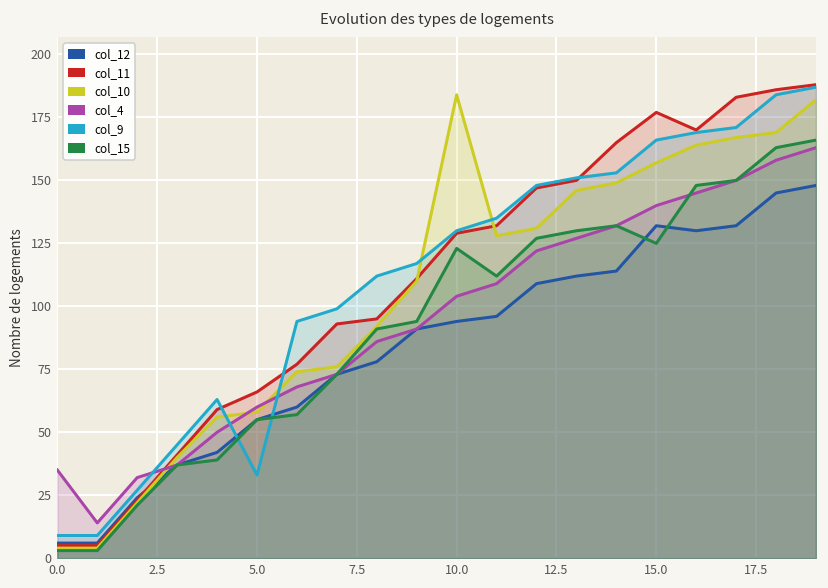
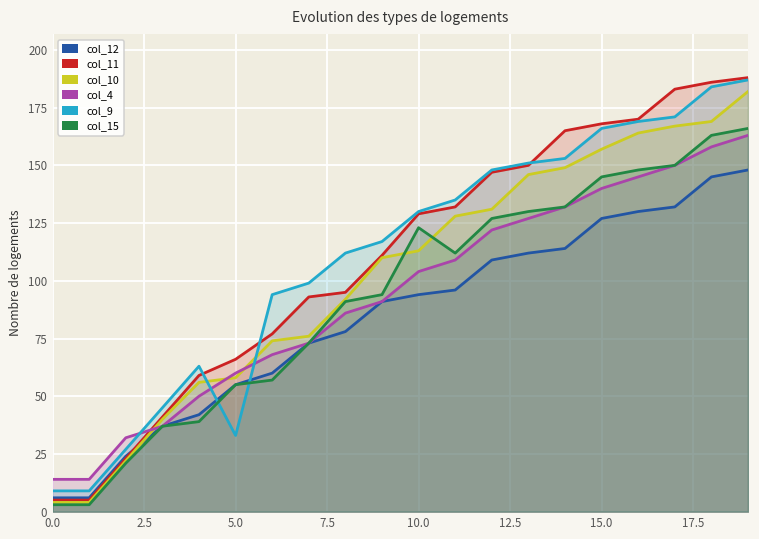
col_4, 0.0: 35 -> 14
col_10, 10.0: 184 -> 113
col_12, 15.0: 132 -> 127
col_11, 15.0: 177 -> 168
col_15, 15.0: 125 -> 145
